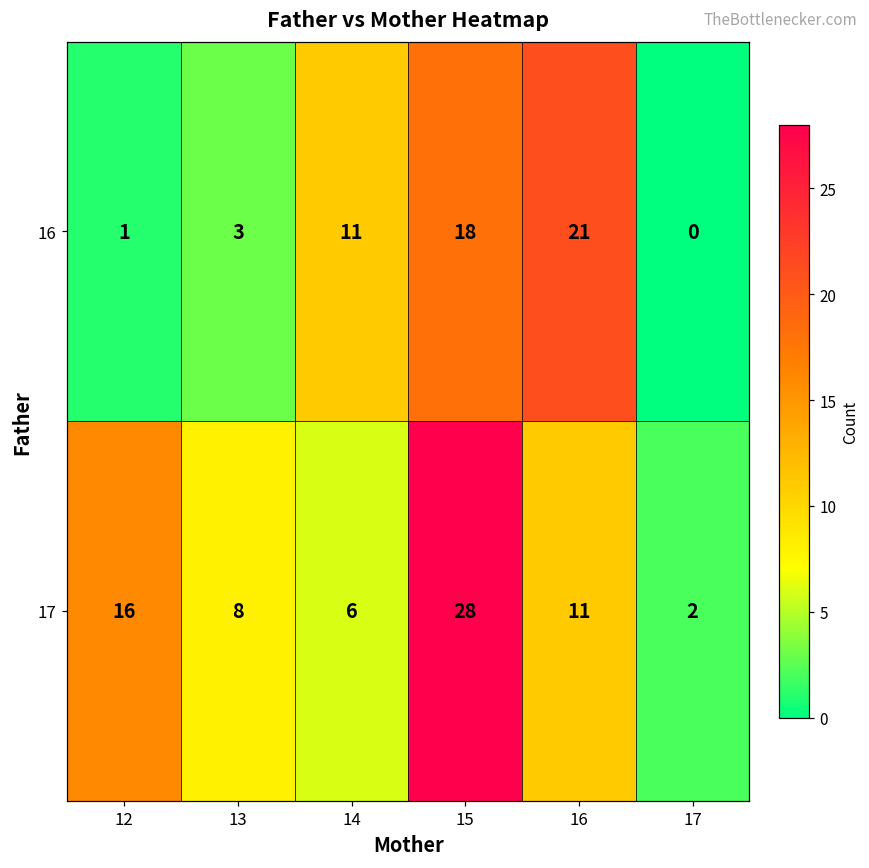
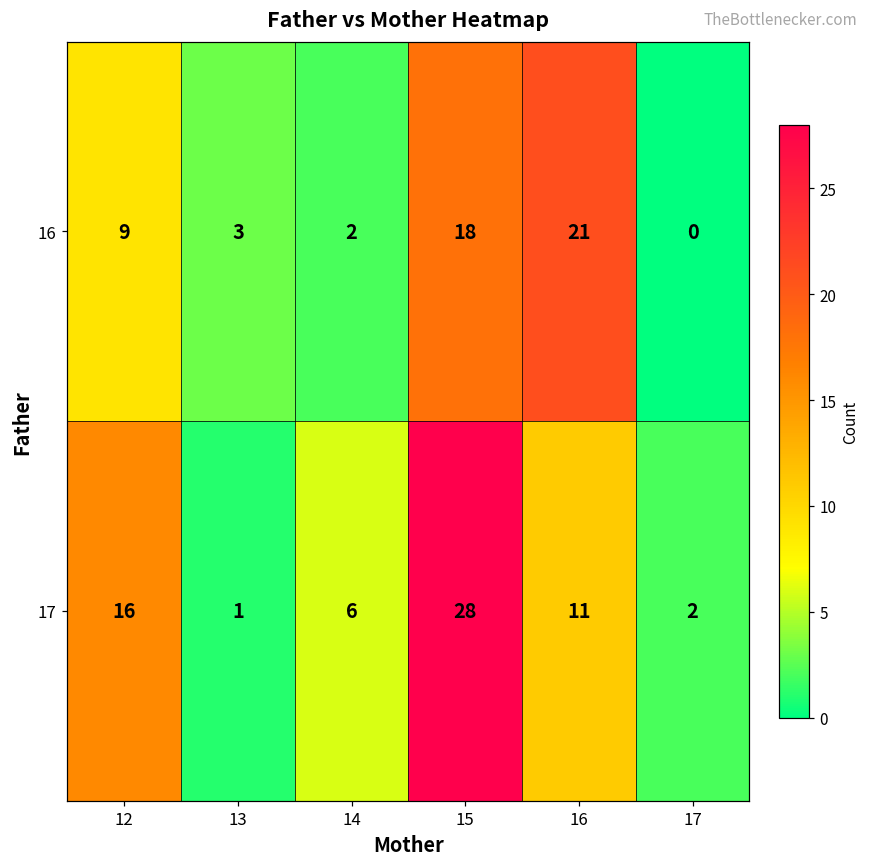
16, 12: 1 -> 9
16, 14: 11 -> 2
17, 13: 8 -> 1
